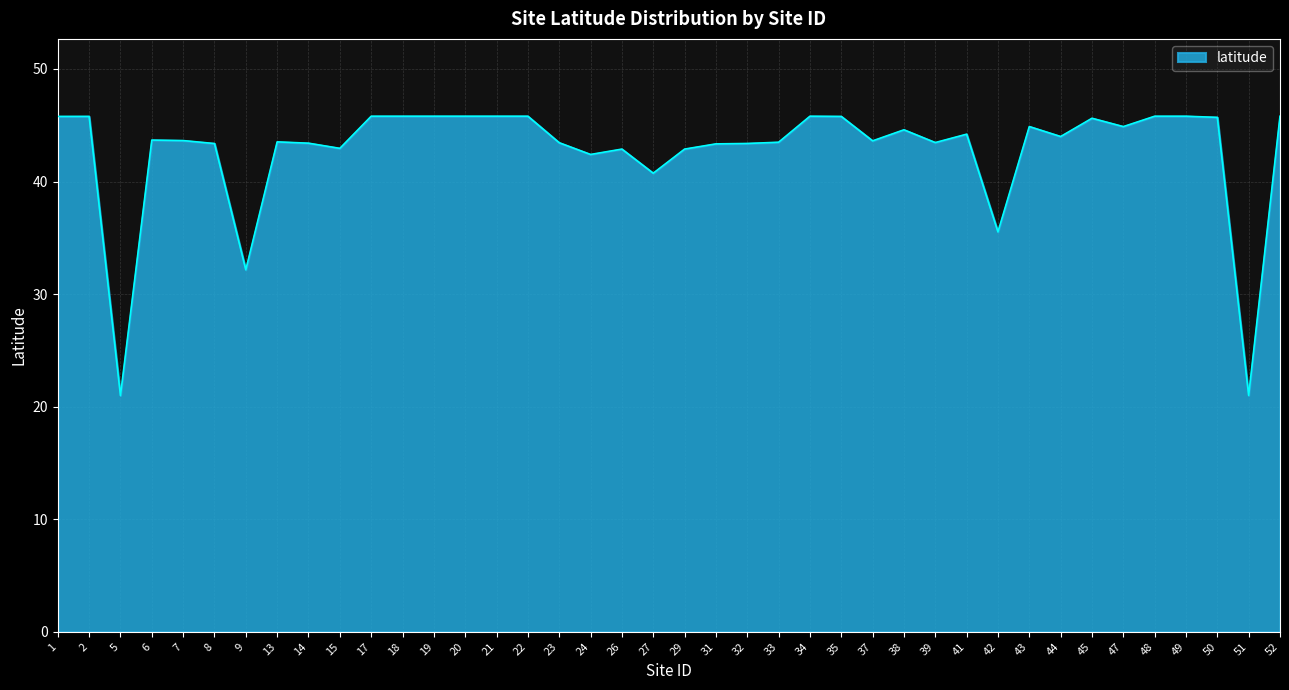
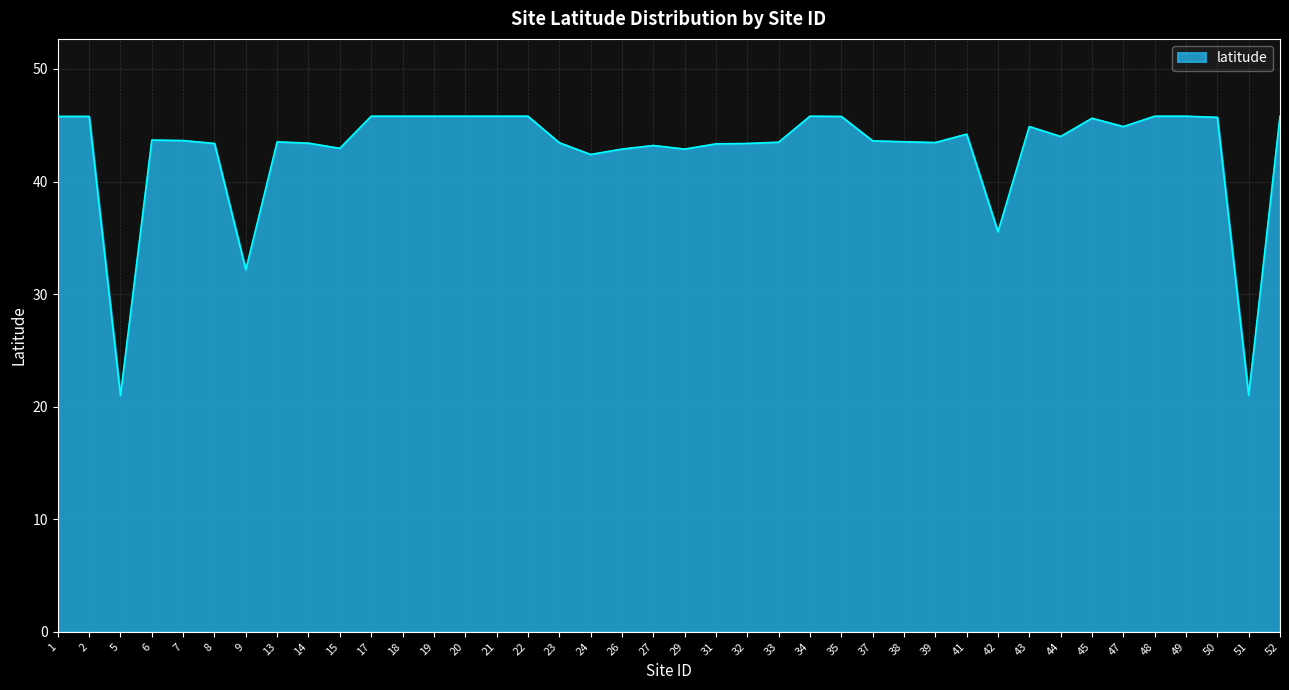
27: 40.7 -> 43.2
38: 44.6 -> 43.5
